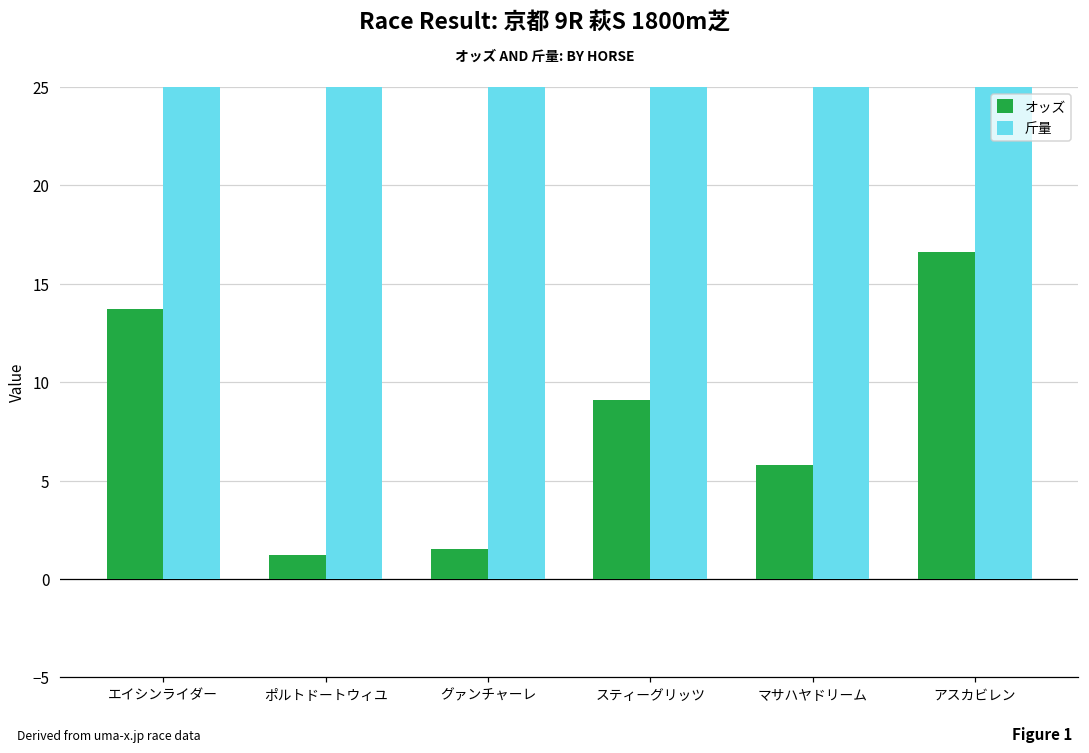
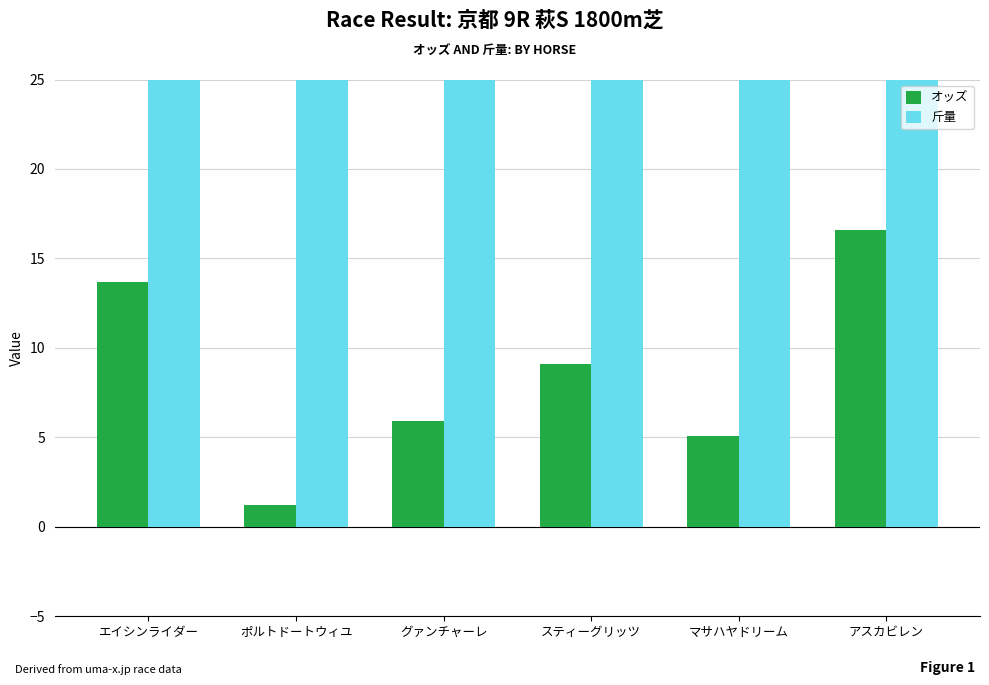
オッズ, グァンチャーレ: 1.5 -> 5.9
オッズ, マサハヤドリーム: 5.8 -> 5.1
